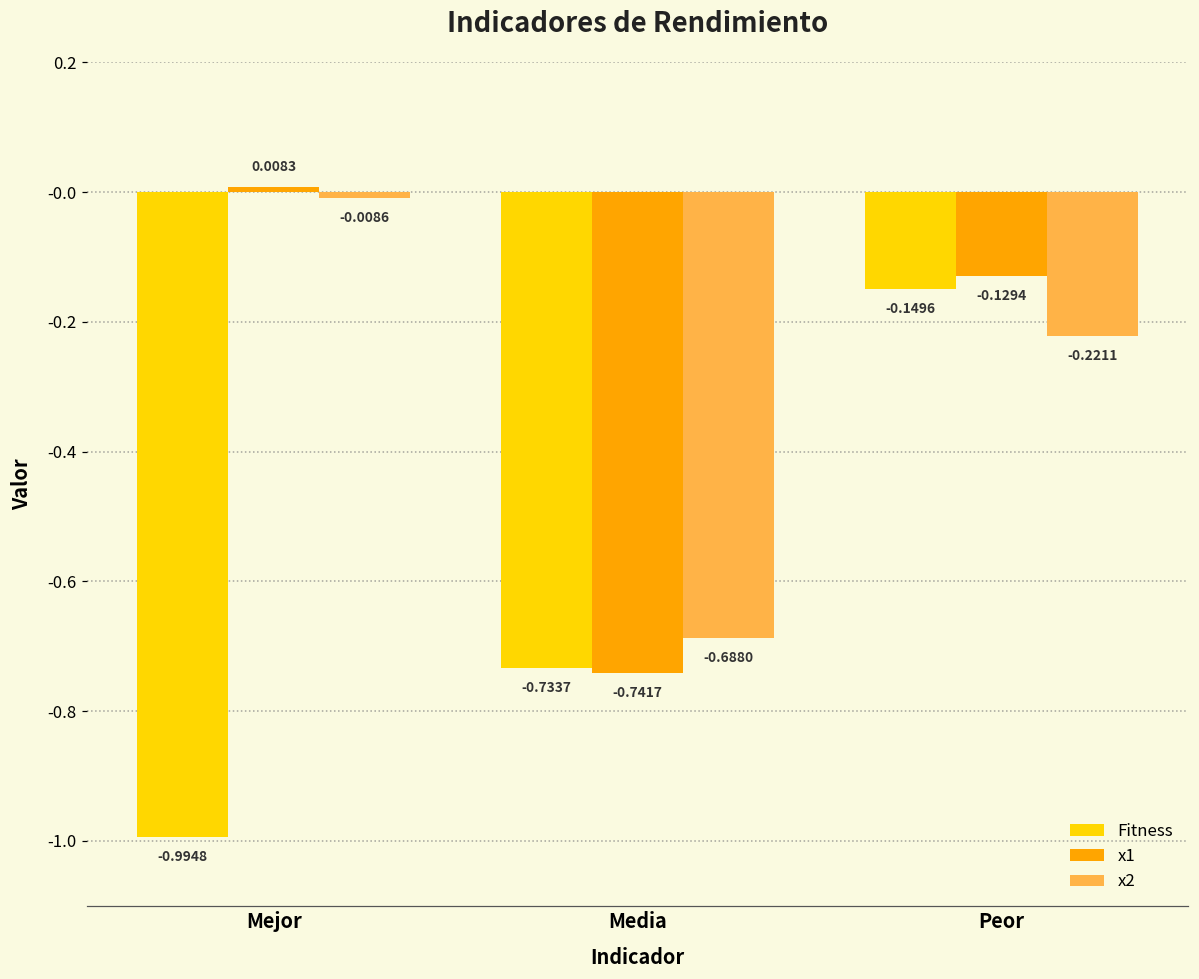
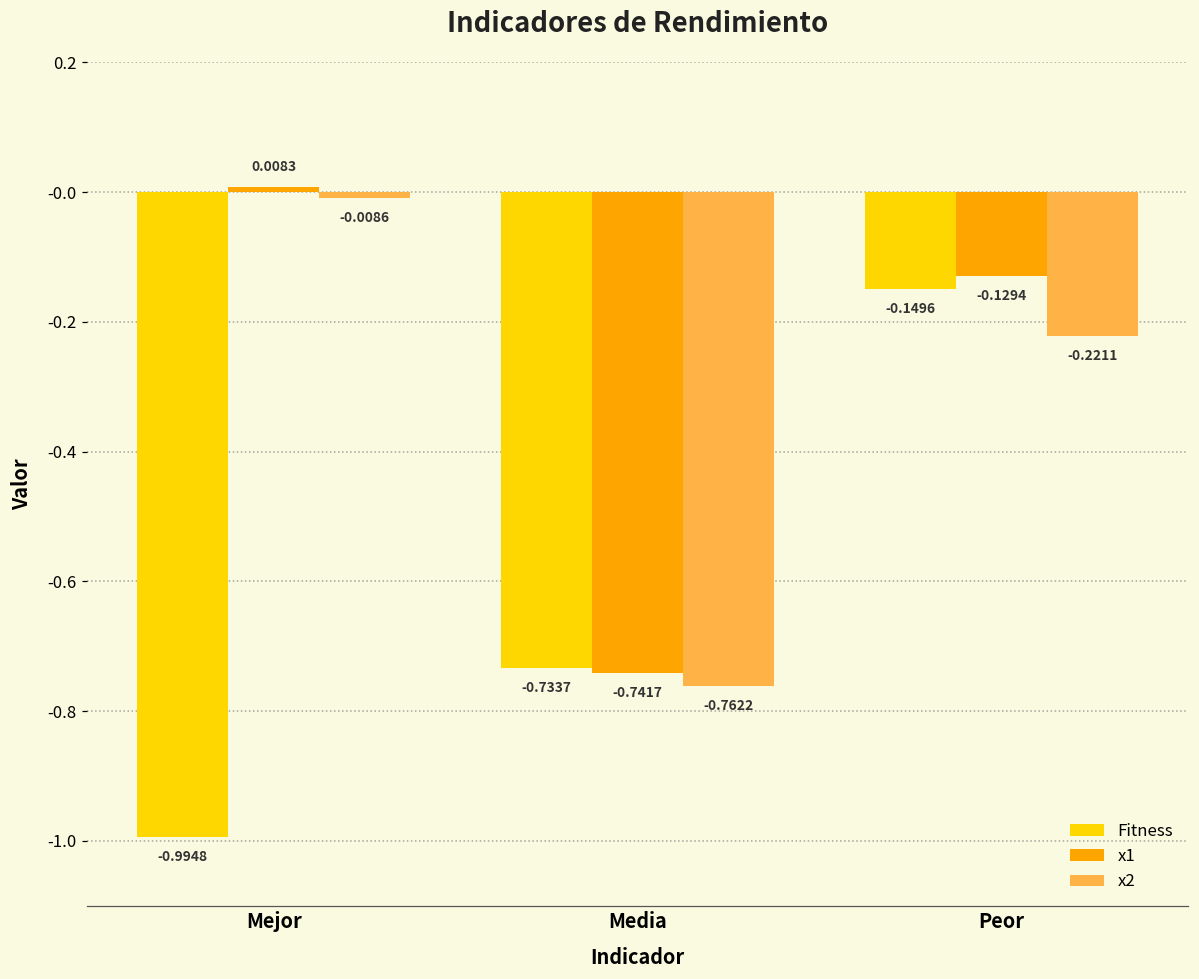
x2, Media: -0.6880 -> -0.7622
